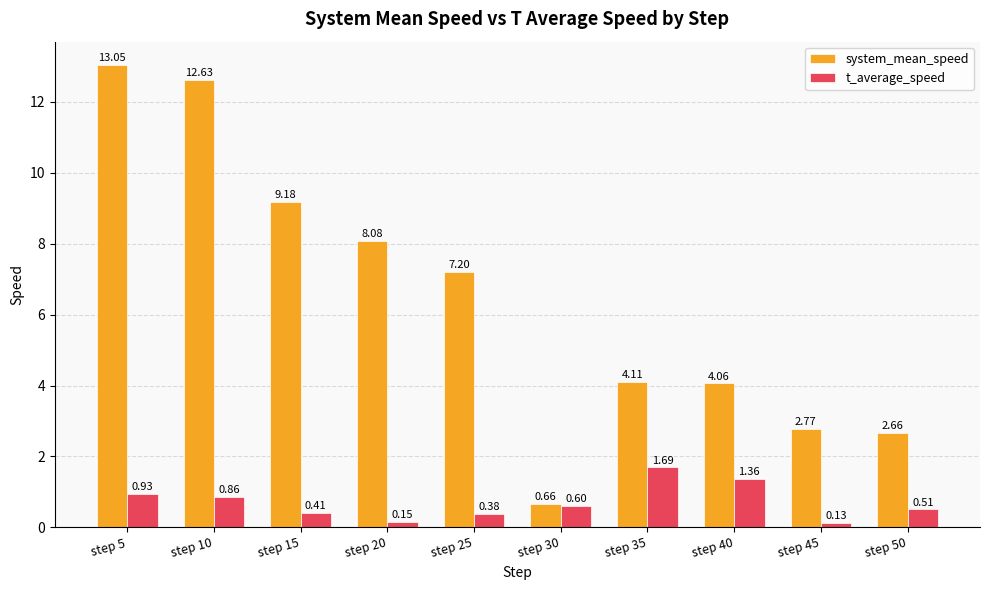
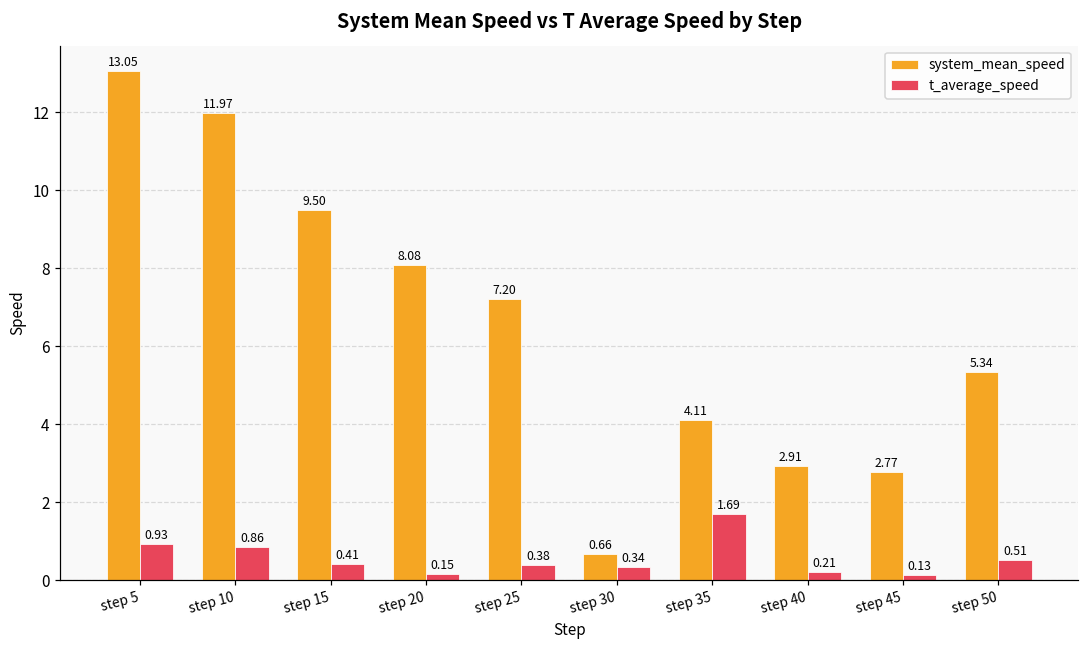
system_mean_speed, step 10: 12.63 -> 11.97
system_mean_speed, step 15: 9.18 -> 9.50
t_average_speed, step 30: 0.60 -> 0.34
system_mean_speed, step 40: 4.06 -> 2.91
t_average_speed, step 40: 1.36 -> 0.21
system_mean_speed, step 50: 2.66 -> 5.34
